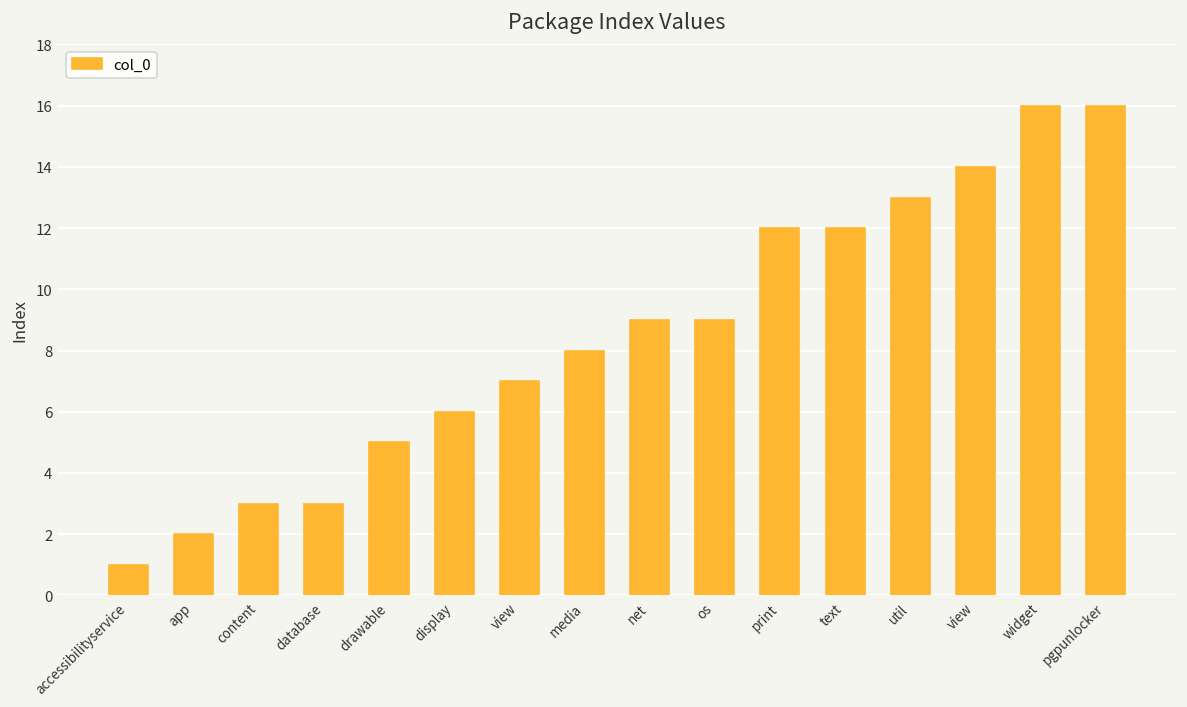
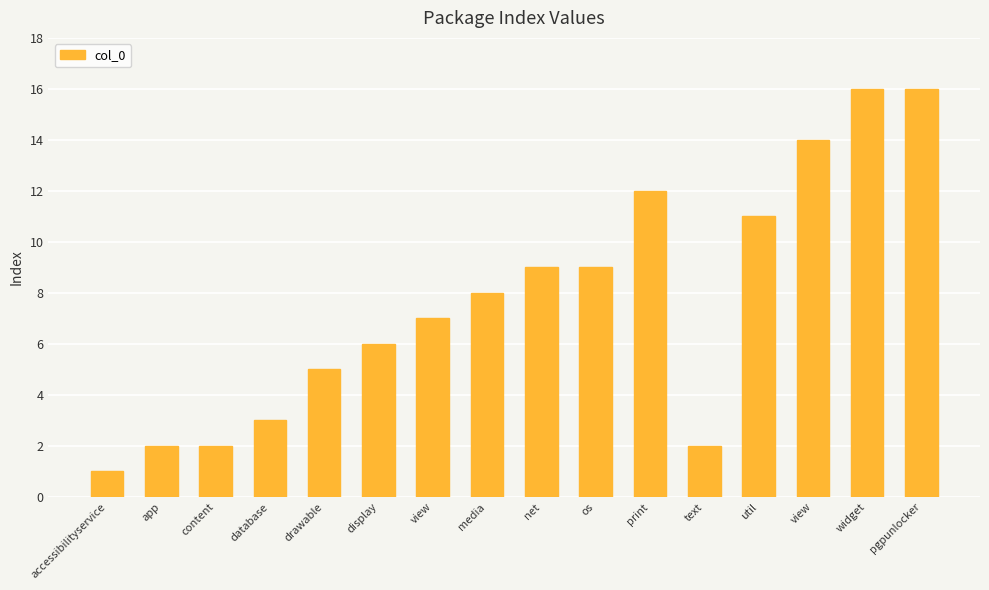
content: 3 -> 2
text: 12 -> 2
util: 13 -> 11
